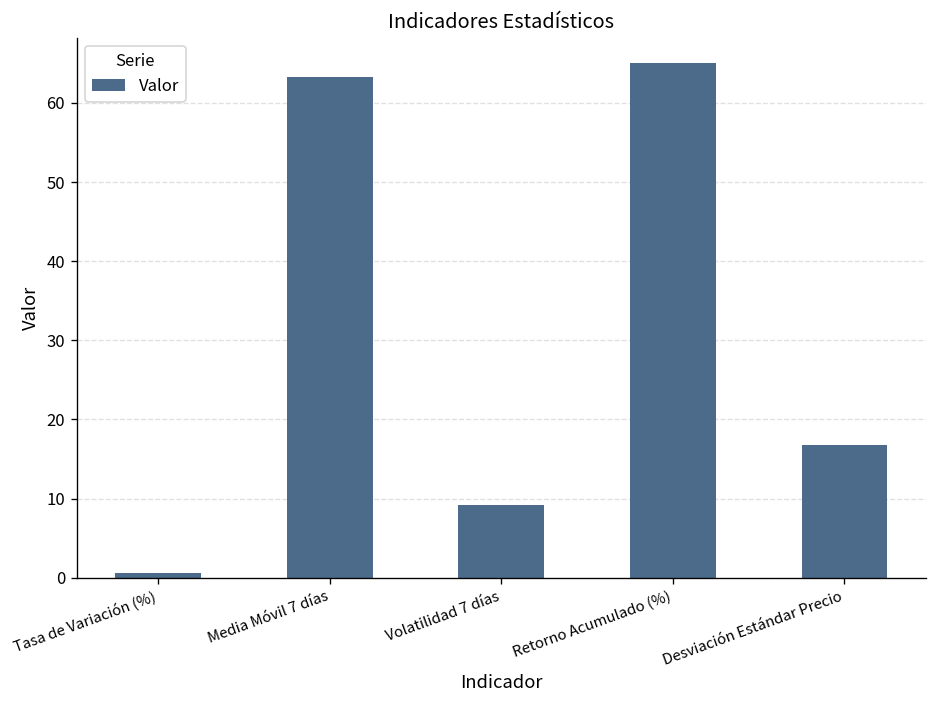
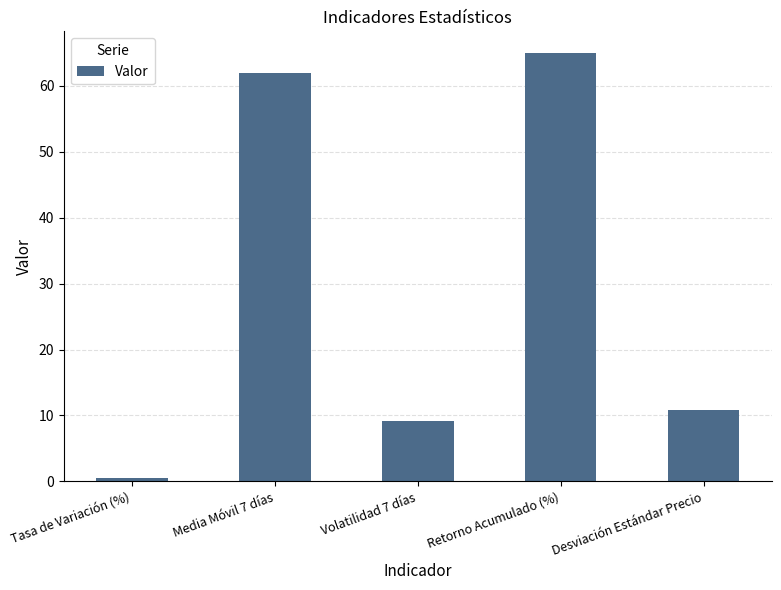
Media Móvil 7 días: 63 -> 62
Desviación Estándar Precio: 17 -> 11
